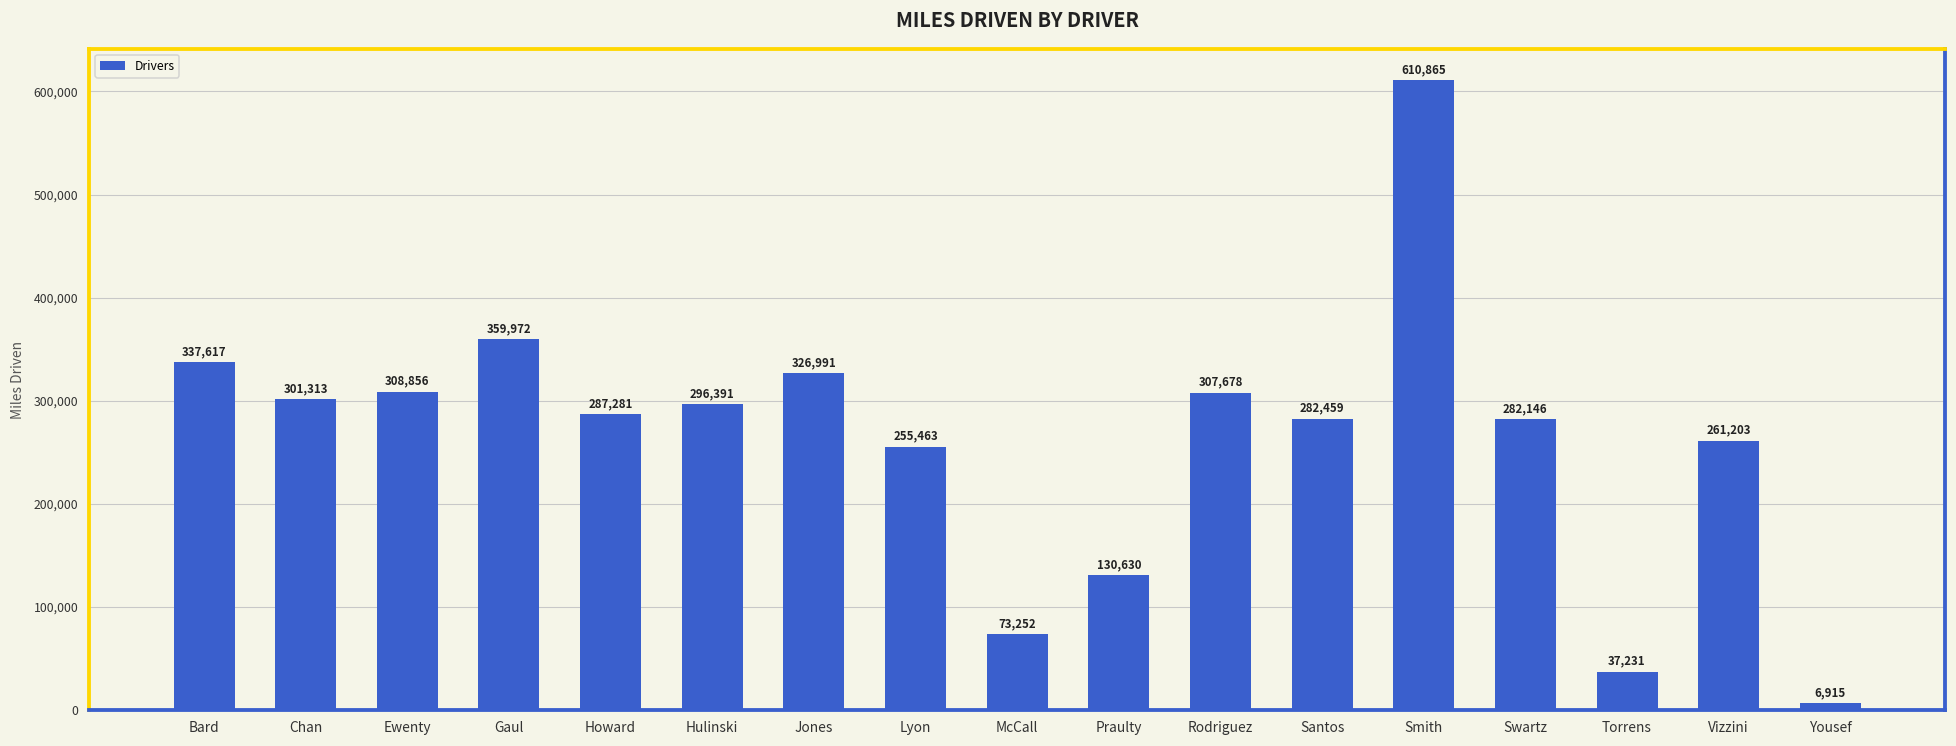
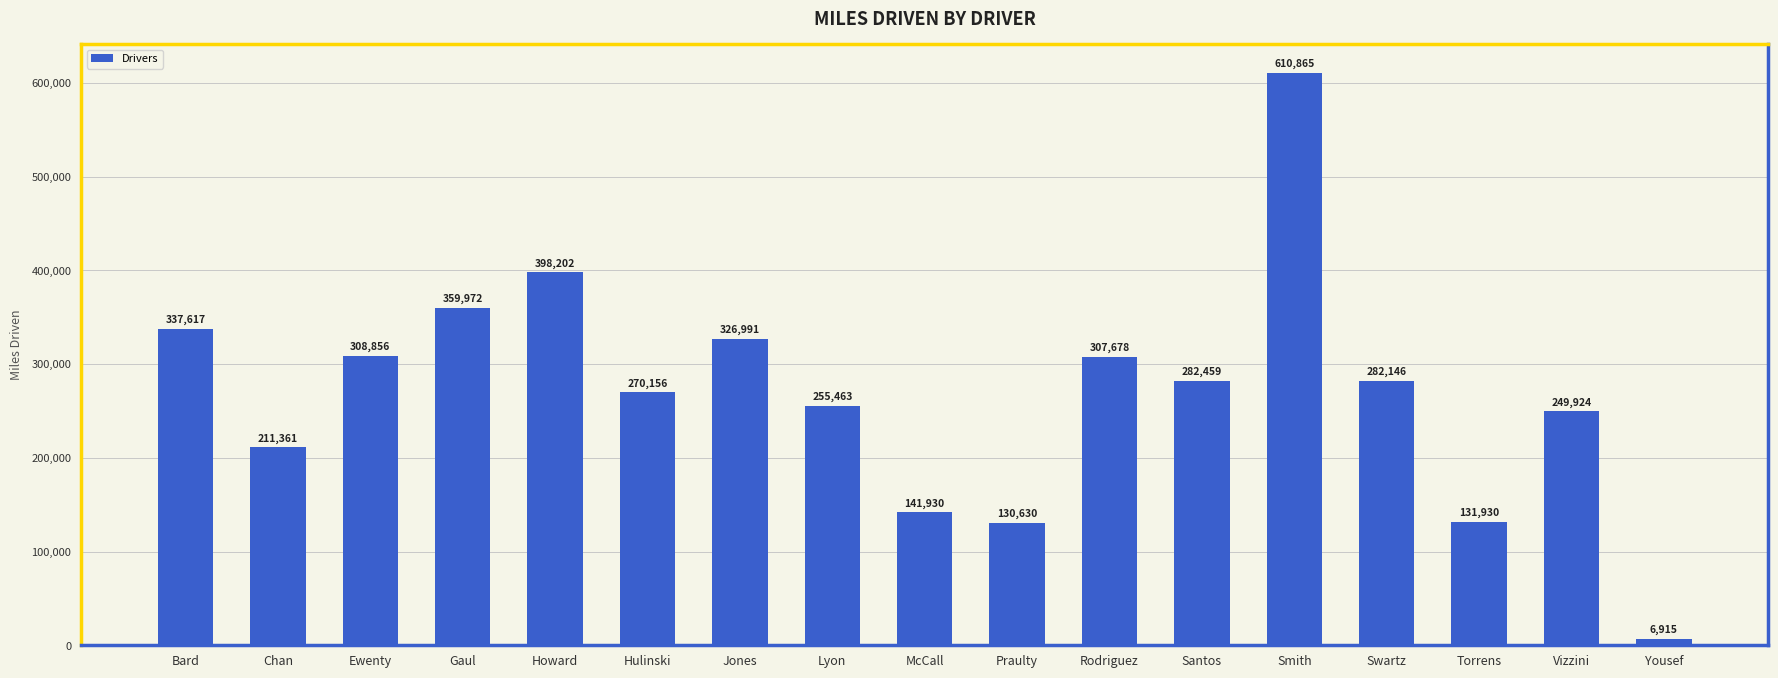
Chan: 301,313 -> 211,361
Howard: 287,281 -> 398,202
Hulinski: 296,391 -> 270,156
McCall: 73,252 -> 141,930
Torrens: 37,231 -> 131,930
Vizzini: 261,203 -> 249,924
